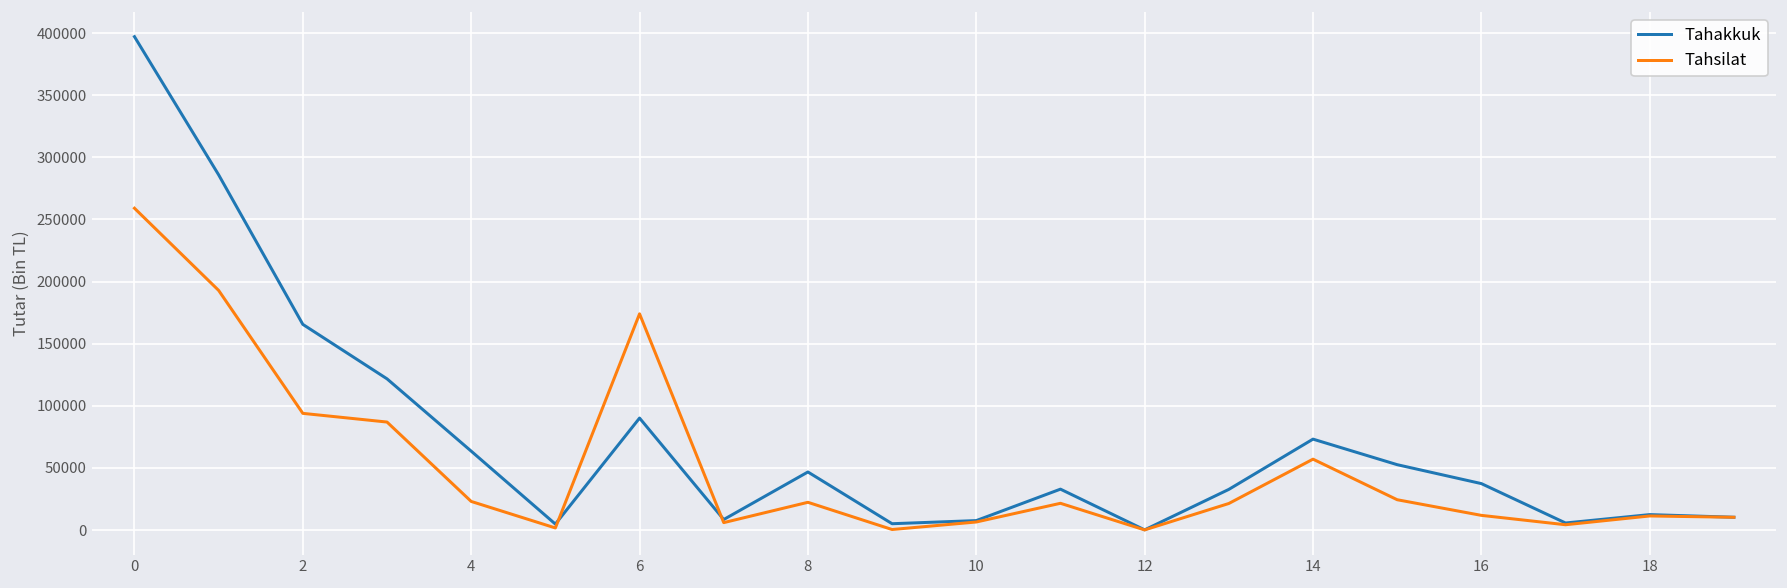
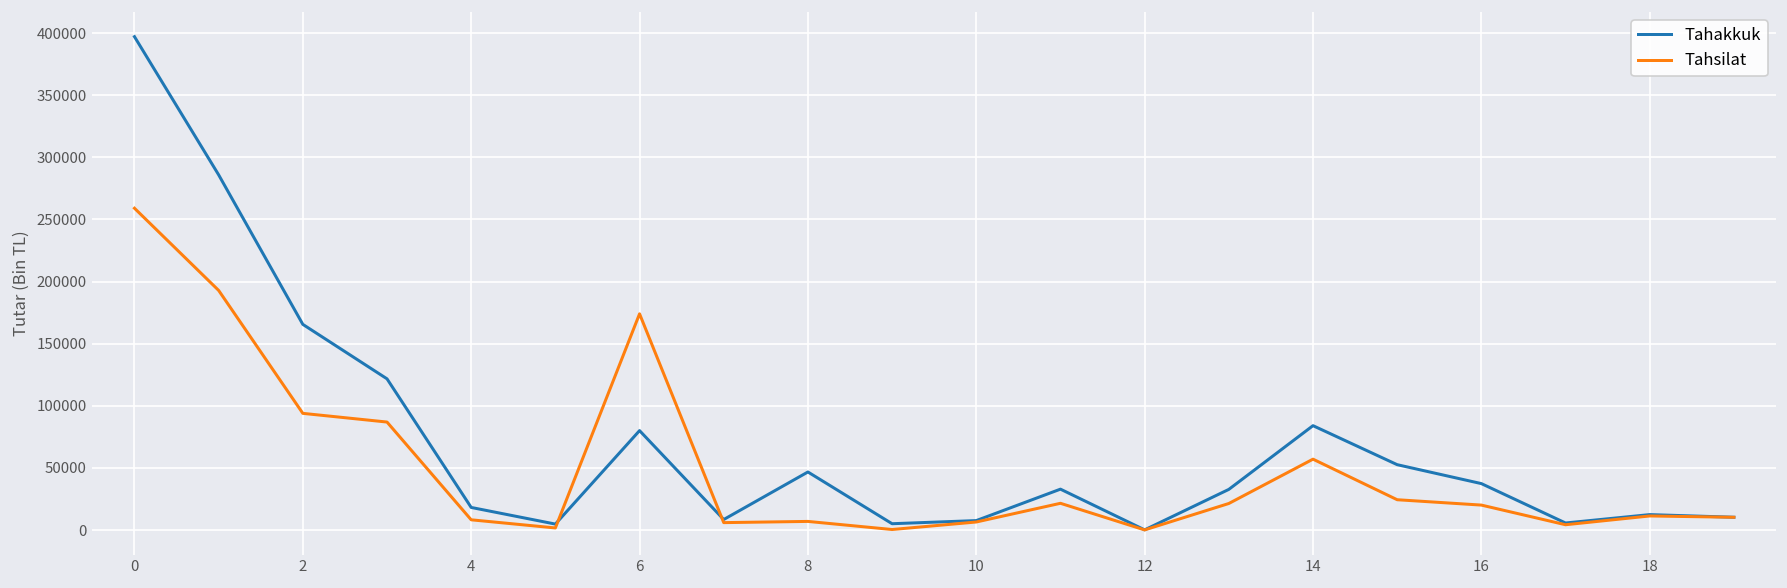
Tahakkuk, 4: 64000 -> 18000
Tahsilat, 4: 23000 -> 8000
Tahakkuk, 6: 90000 -> 80000
Tahsilat, 8: 22000 -> 7000
Tahakkuk, 14: 73000 -> 84000
Tahsilat, 16: 12000 -> 20000
